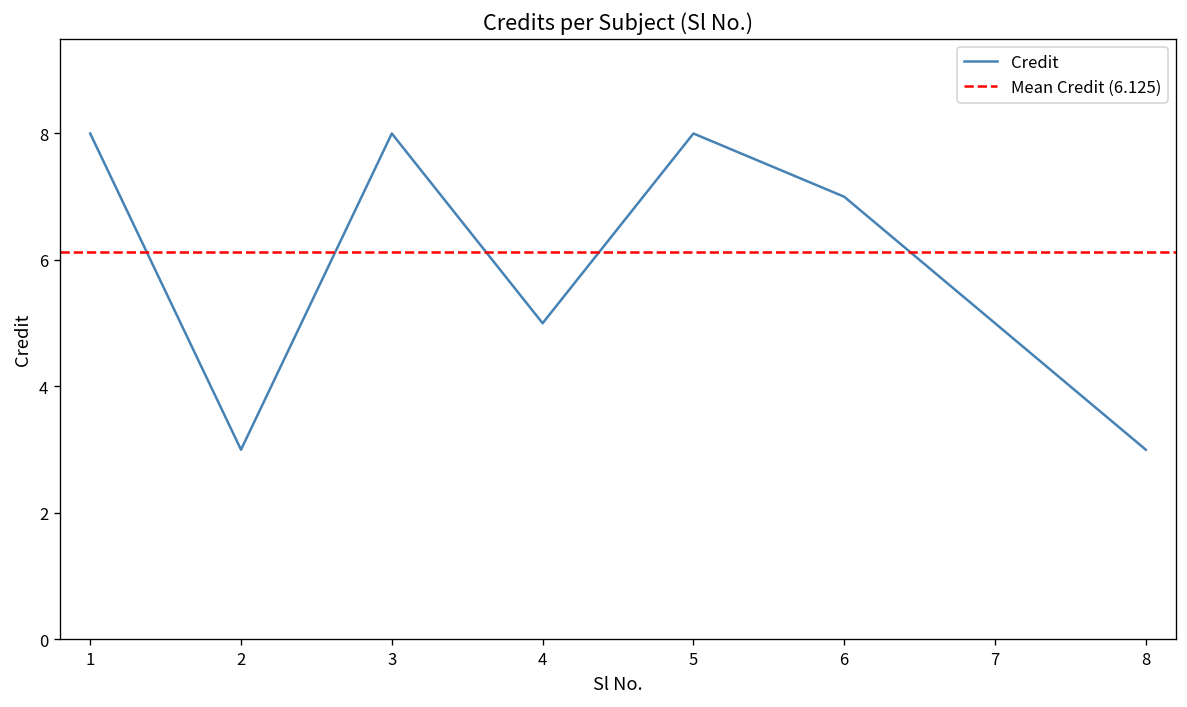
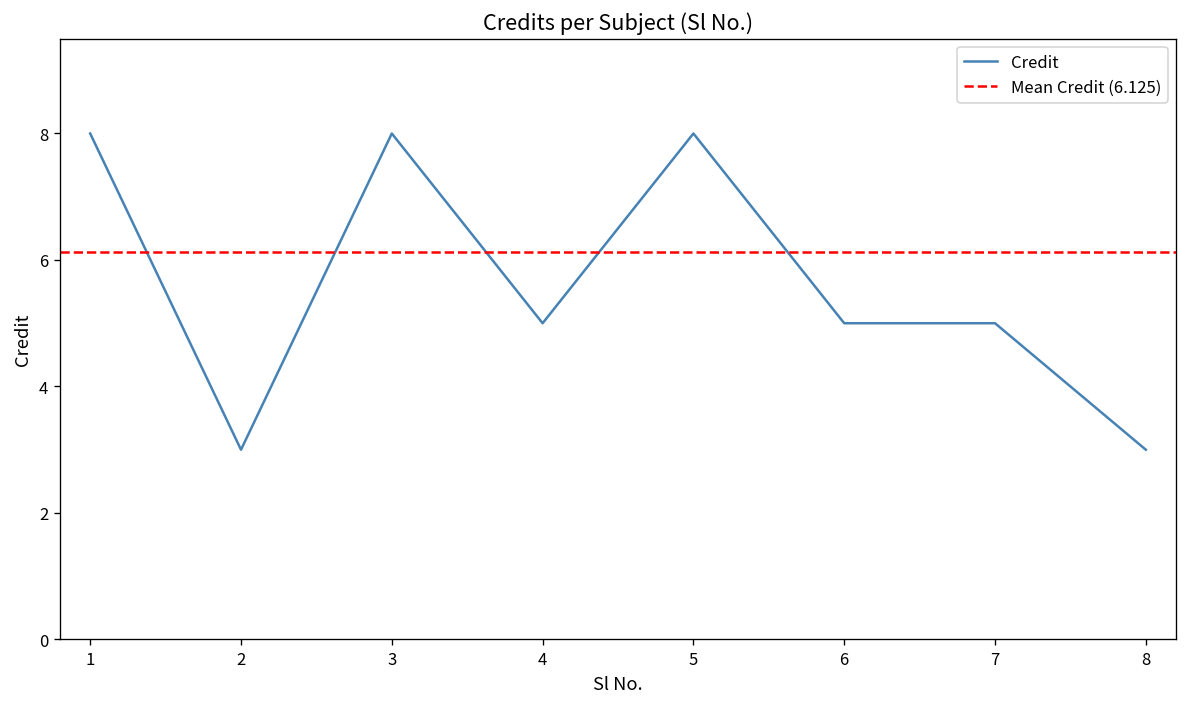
6: 7 -> 5
